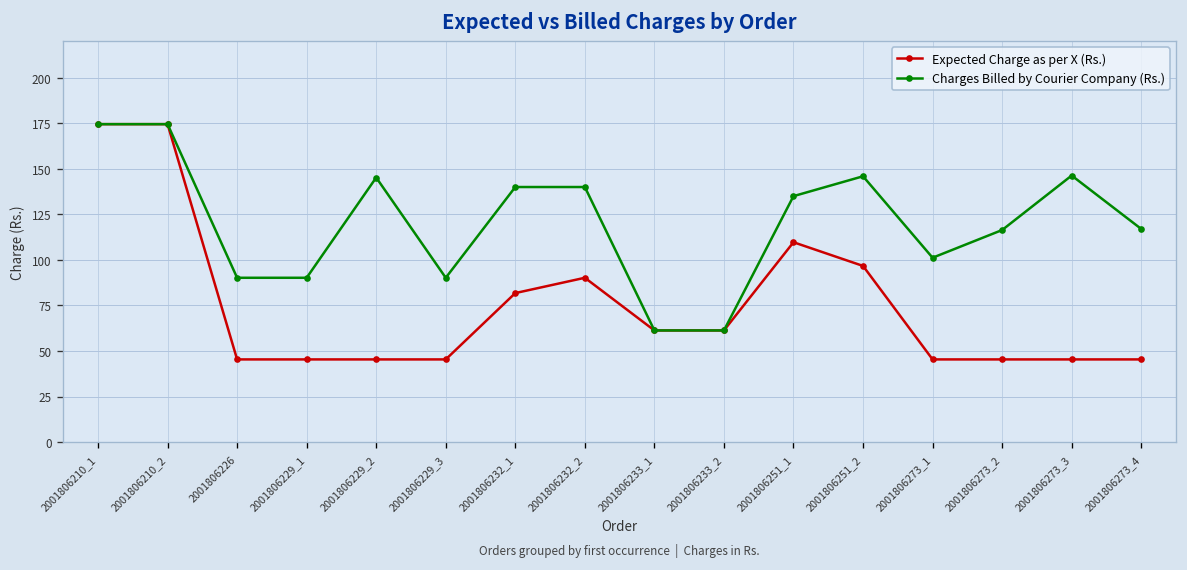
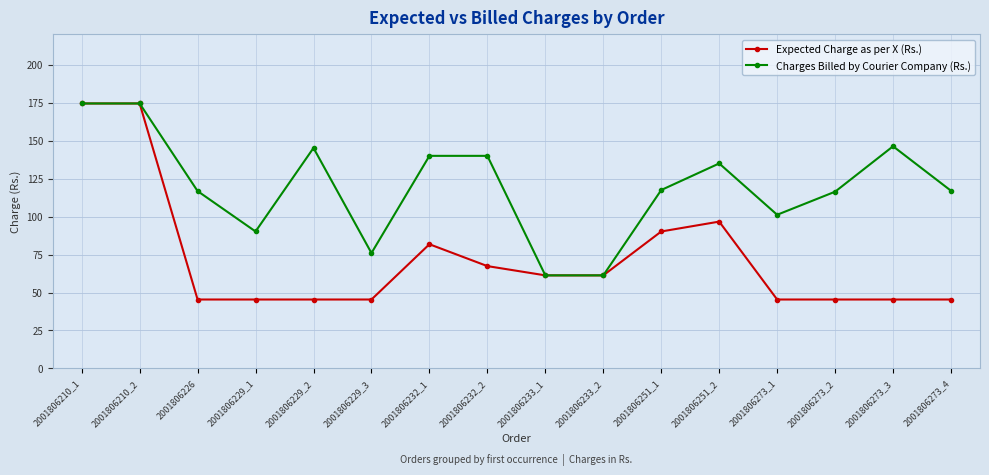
Charges Billed by Courier Company (Rs.), 2001806226: 90 -> 117
Charges Billed by Courier Company (Rs.), 2001806229_3: 90 -> 76
Expected Charge as per X (Rs.), 2001806232_2: 90 -> 67
Expected Charge as per X (Rs.), 2001806251_1: 110 -> 90
Charges Billed by Courier Company (Rs.), 2001806251_1: 135 -> 118
Charges Billed by Courier Company (Rs.), 2001806251_2: 146 -> 135
